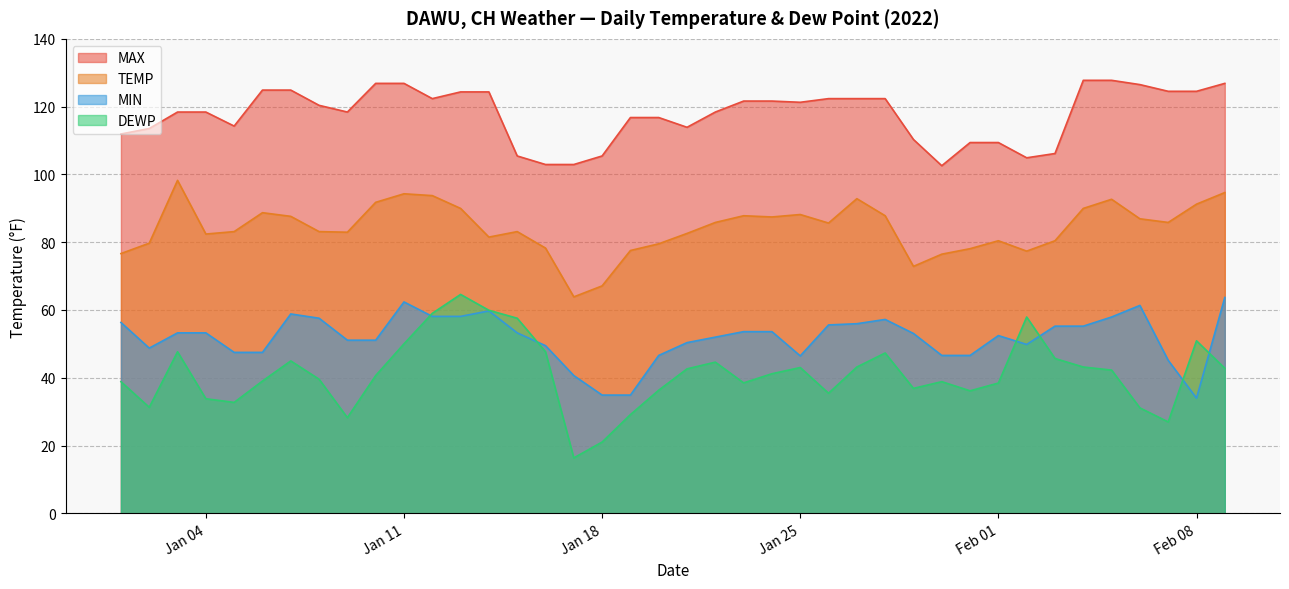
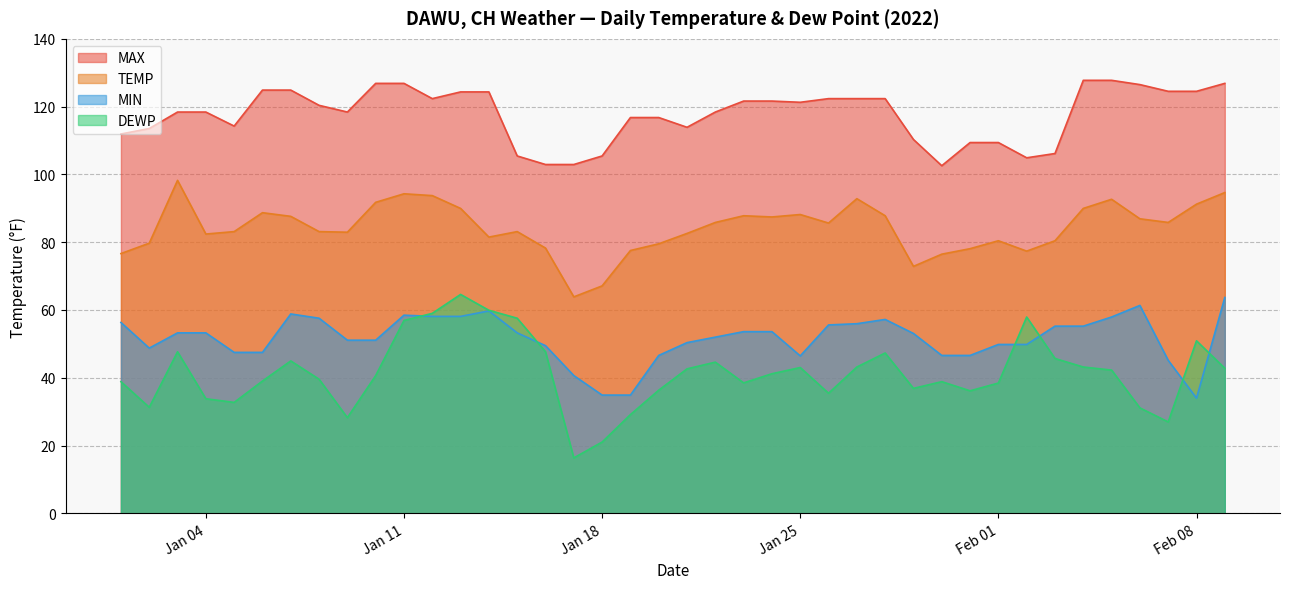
MIN, Jan 11: 62 -> 58
DEWP, Jan 11: 50 -> 57
MIN, Feb 01: 52 -> 50
